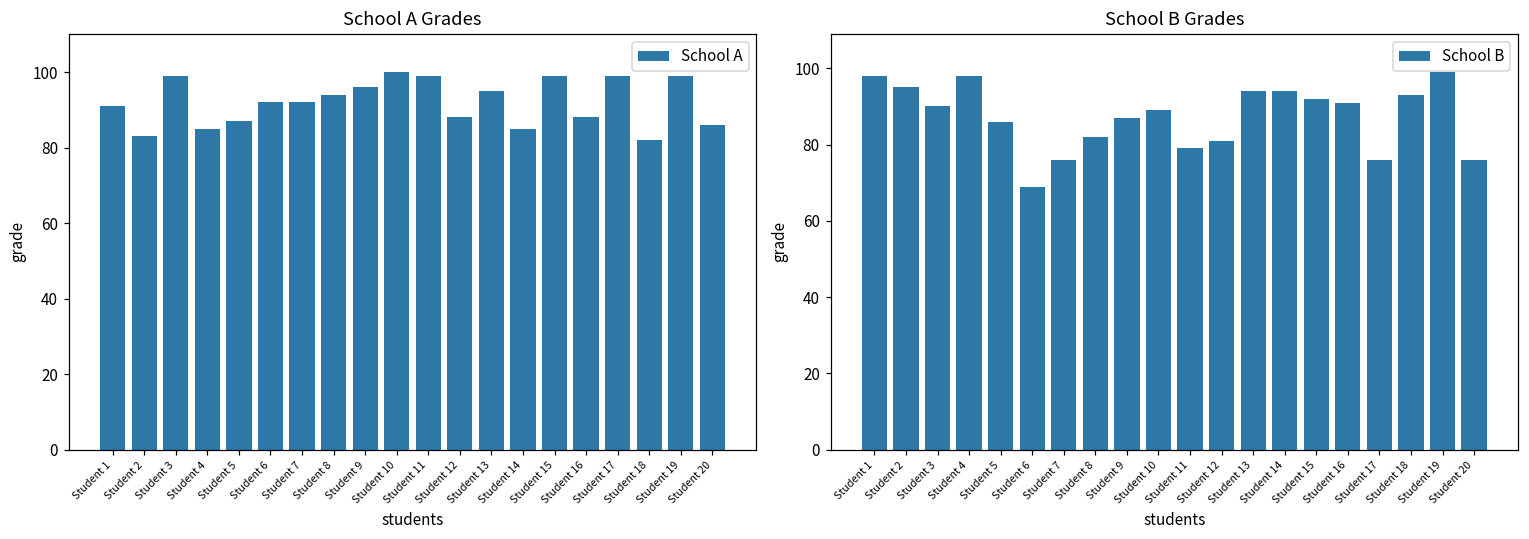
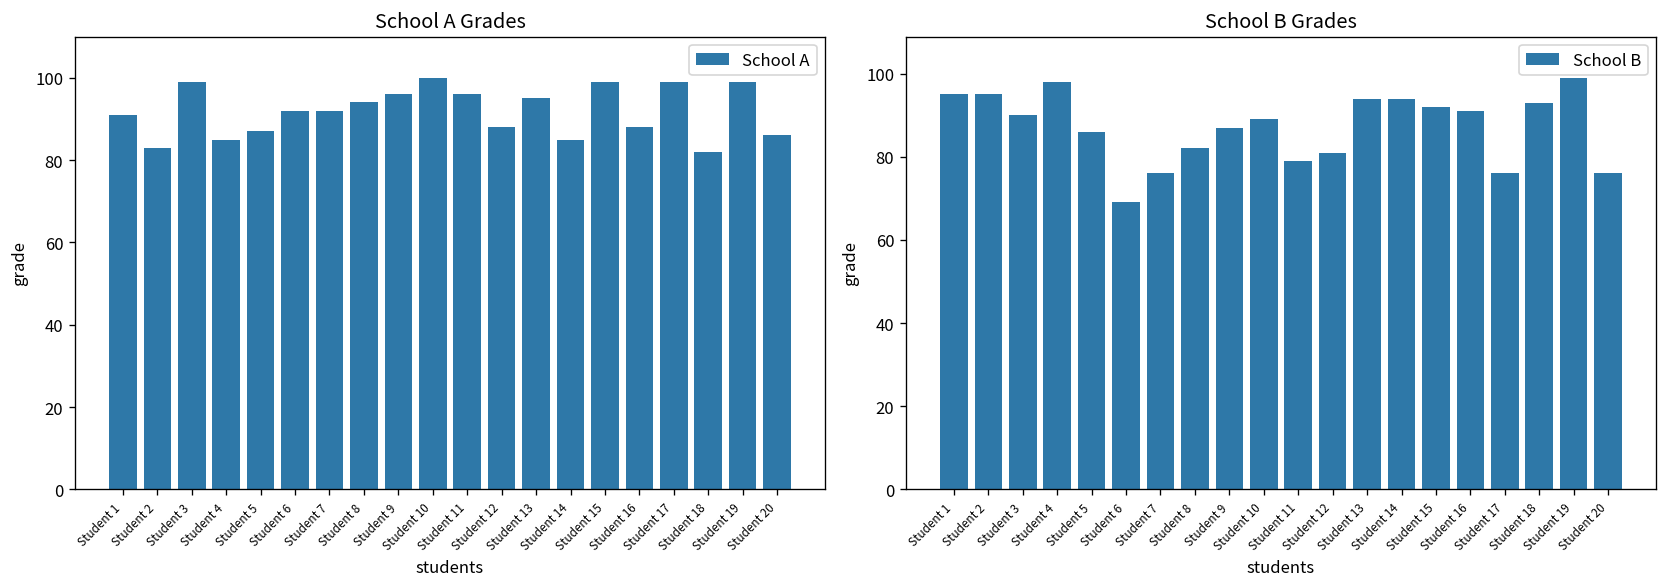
School A Grades, Student 11: 99 -> 96
School B Grades, Student 1: 98 -> 95
